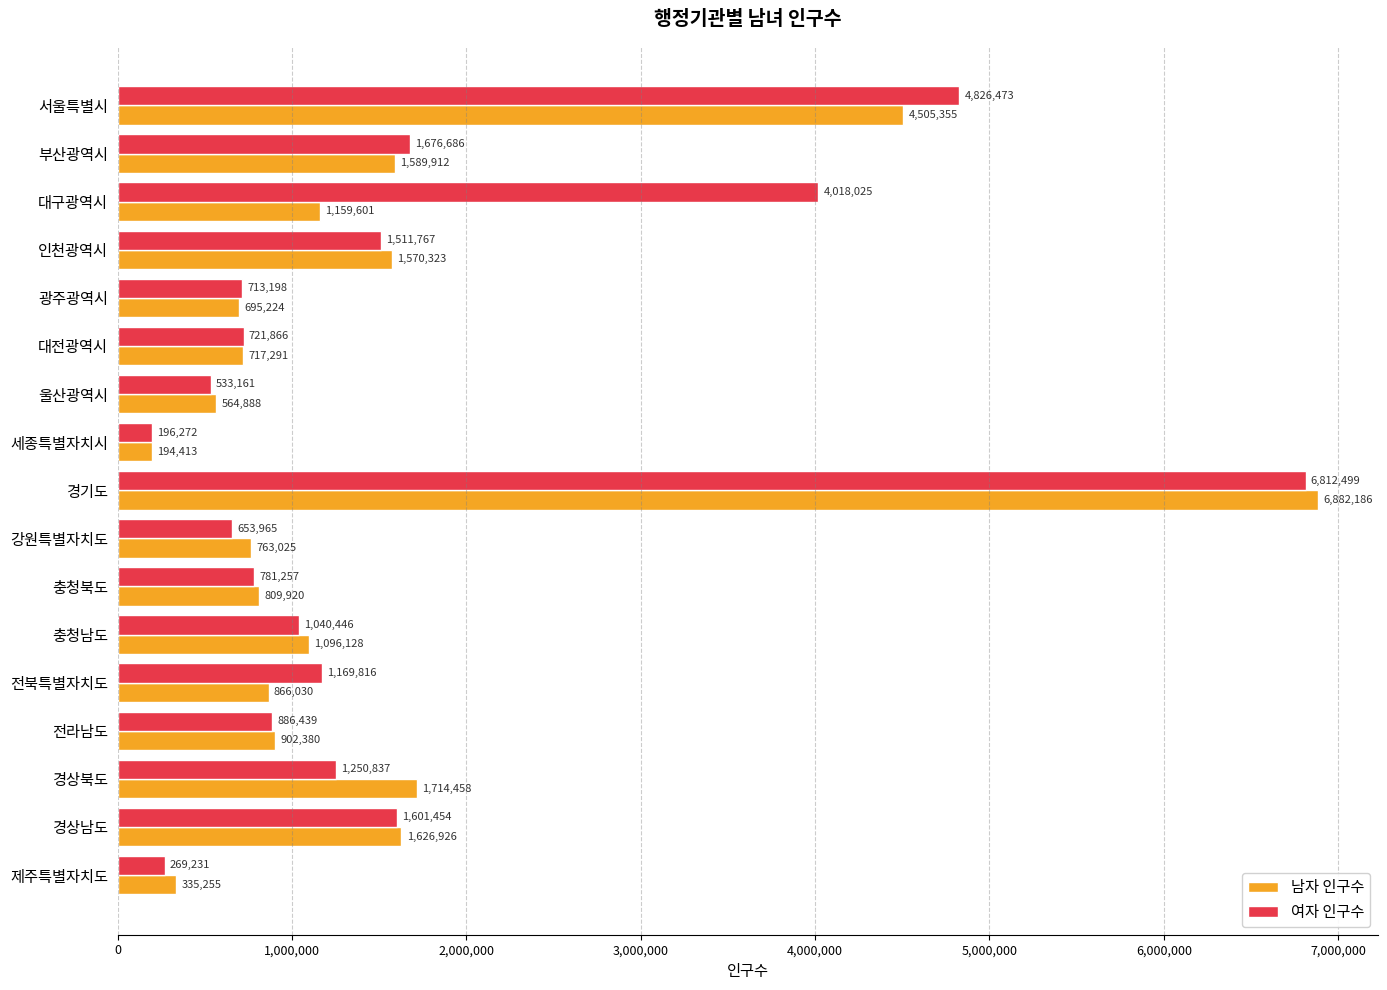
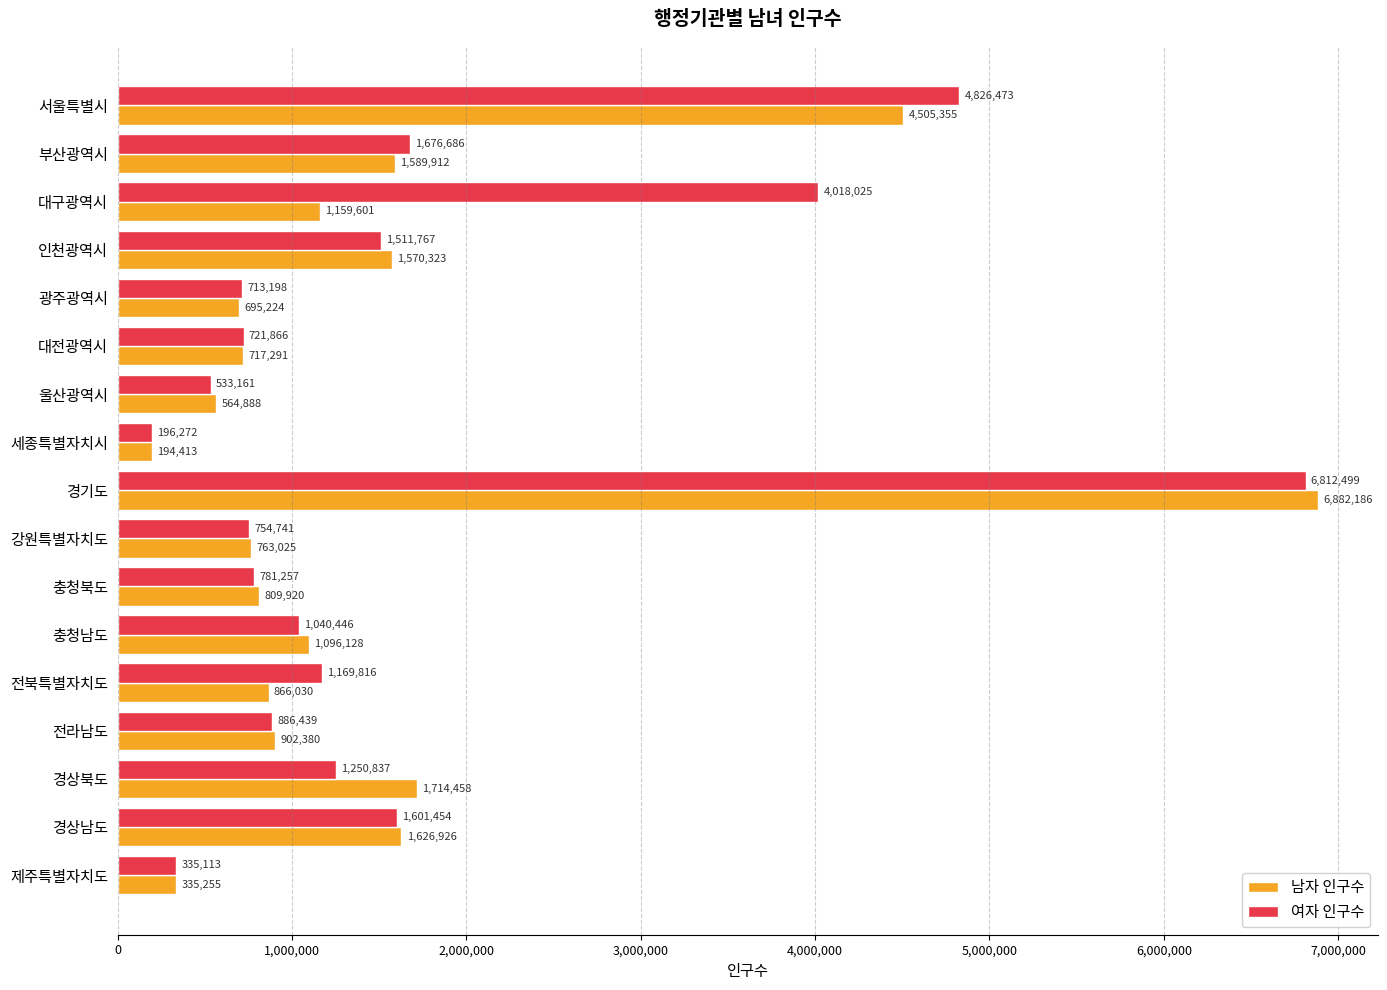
여자 인구수, 강원특별자치도: 653,965 -> 754,741
여자 인구수, 제주특별자치도: 269,231 -> 335,113
